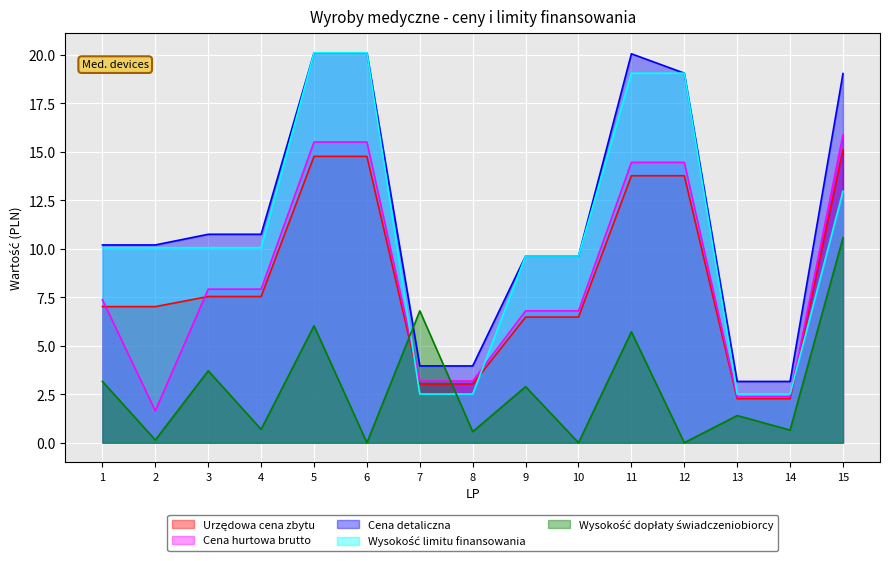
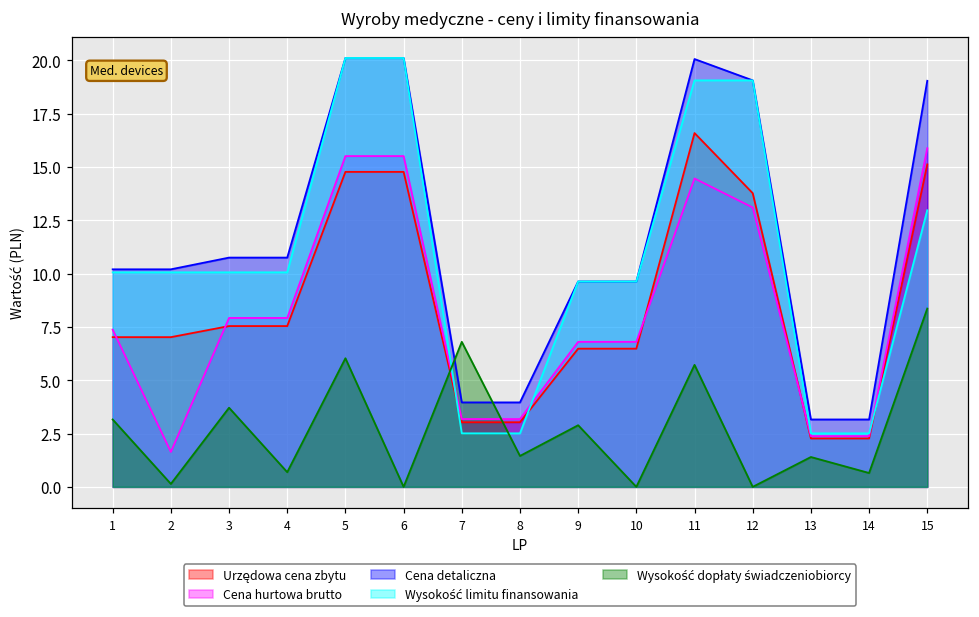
Wysokość dopłaty świadczeniobiorcy, 8: 0.6 -> 1.5
Urzędowa cena zbytu, 11: 13.8 -> 16.6
Cena hurtowa brutto, 12: 14.5 -> 13.1
Wysokość dopłaty świadczeniobiorcy, 15: 10.6 -> 8.4
